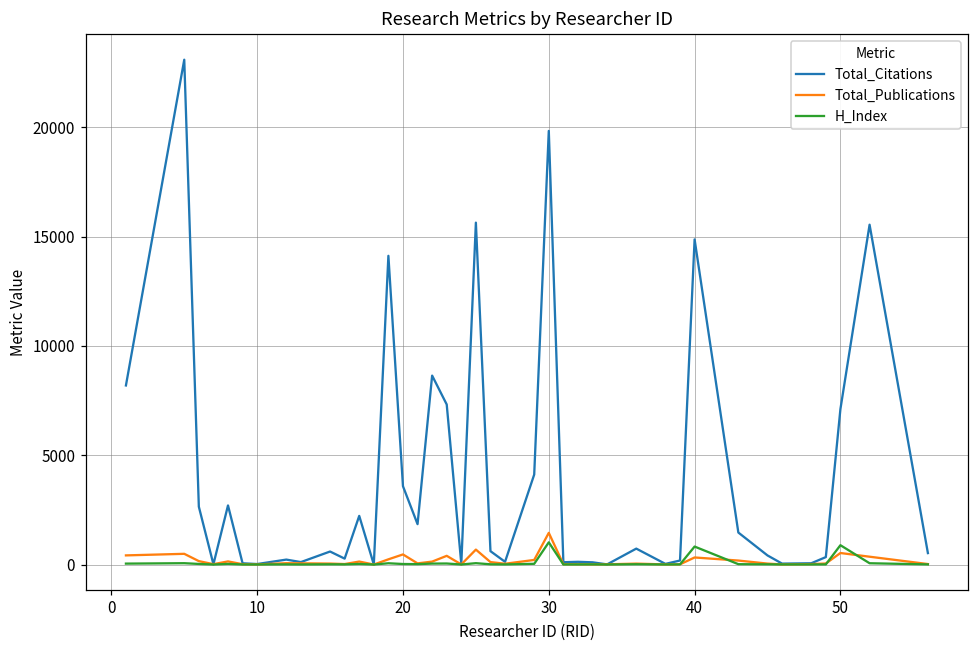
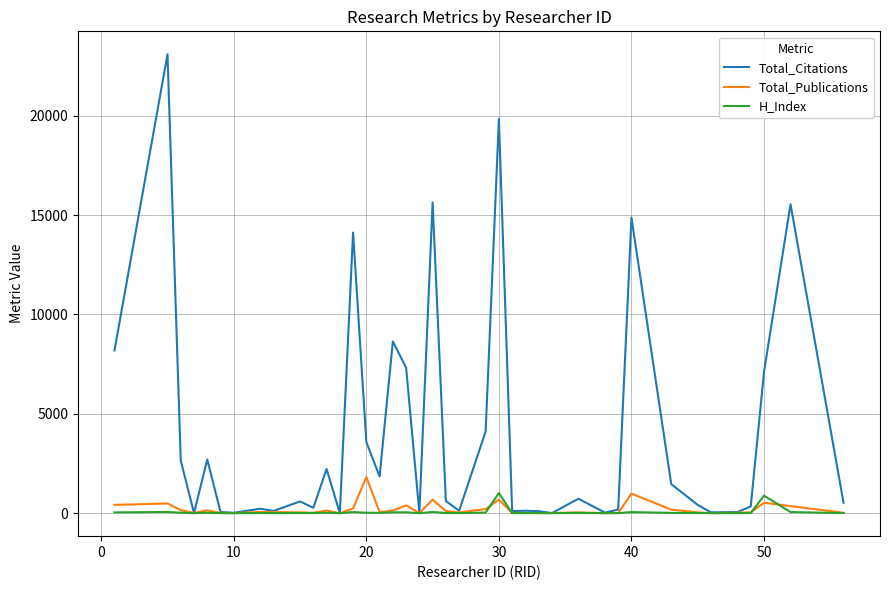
Total_Publications, 20: 500 -> 1800
Total_Publications, 30: 1500 -> 700
Total_Publications, 40: 300 -> 1000
H_Index, 40: 800 -> 100
